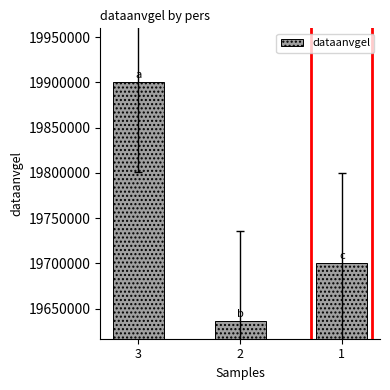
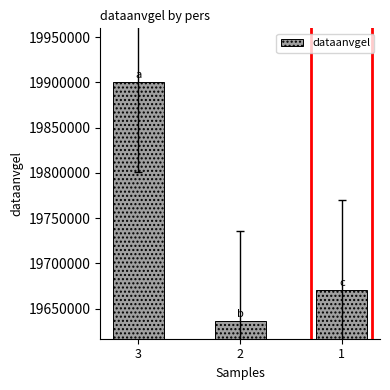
dataanvgel, 1: 19700000 -> 19670000
